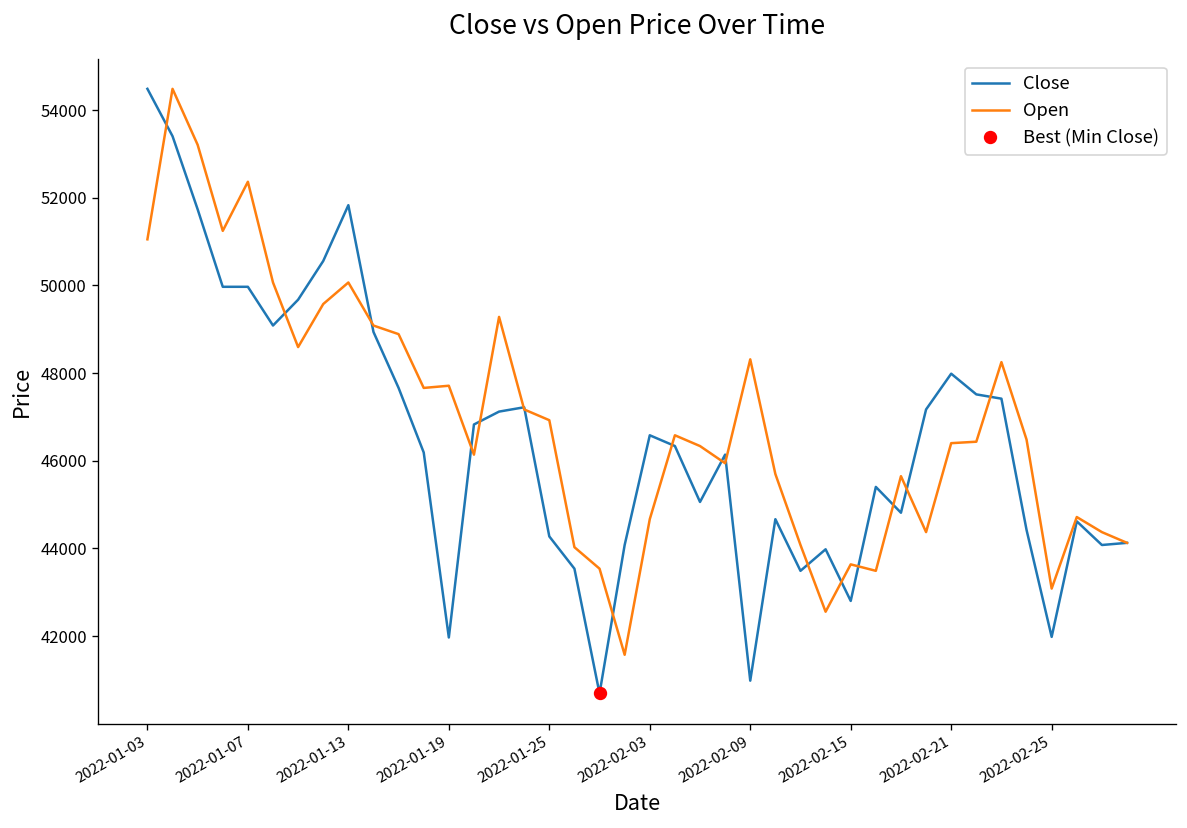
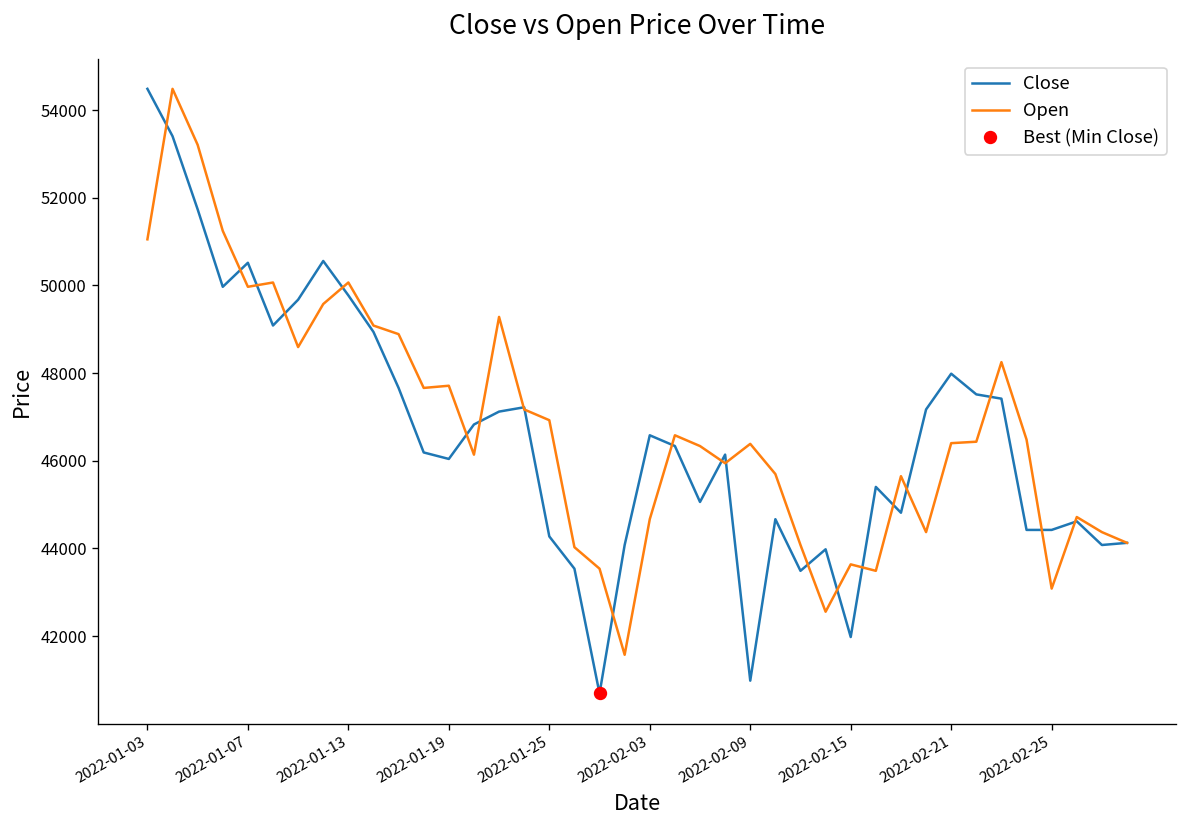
Close, 2022-01-07: 50000 -> 50500
Open, 2022-01-07: 52400 -> 50000
Close, 2022-01-13: 51800 -> 49800
Close, 2022-01-19: 42000 -> 46000
Open, 2022-02-09: 48300 -> 46400
Close, 2022-02-15: 42800 -> 42000
Close, 2022-02-25: 42000 -> 44400
